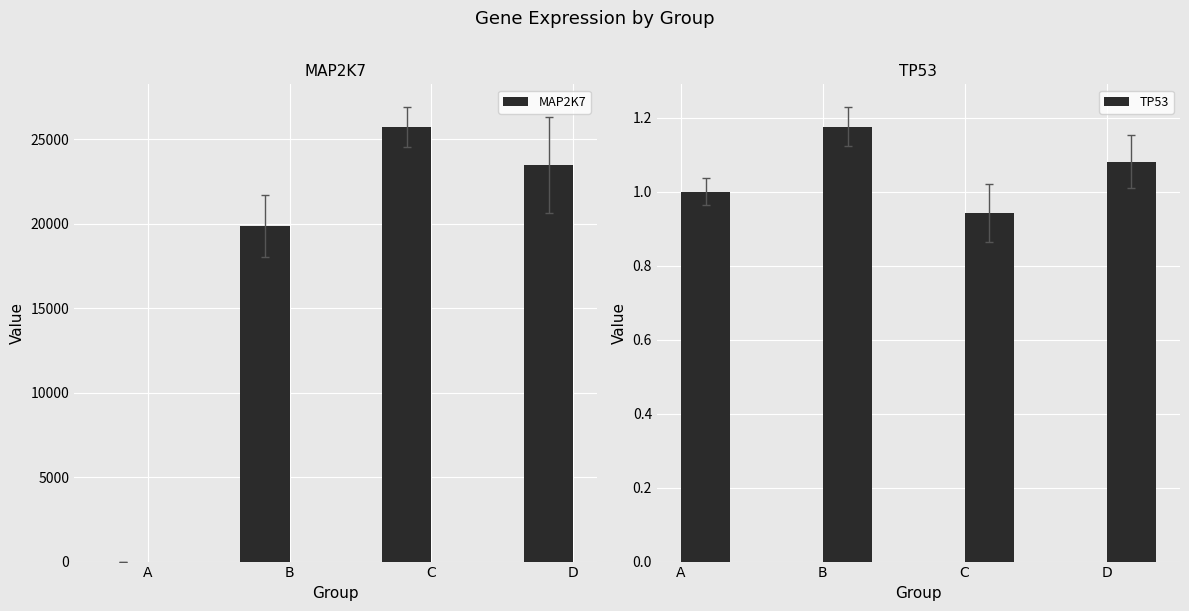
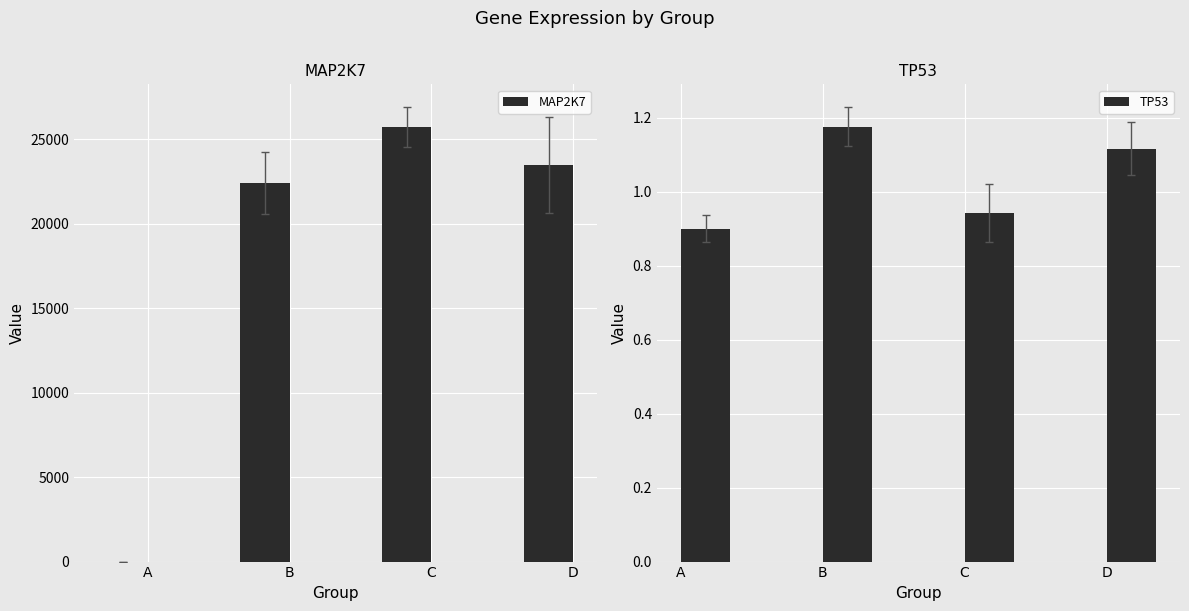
MAP2K7, MAP2K7, B: 19900 -> 22400
TP53, TP53, A: 1.0 -> 0.9
TP53, TP53, D: 1.08 -> 1.12
